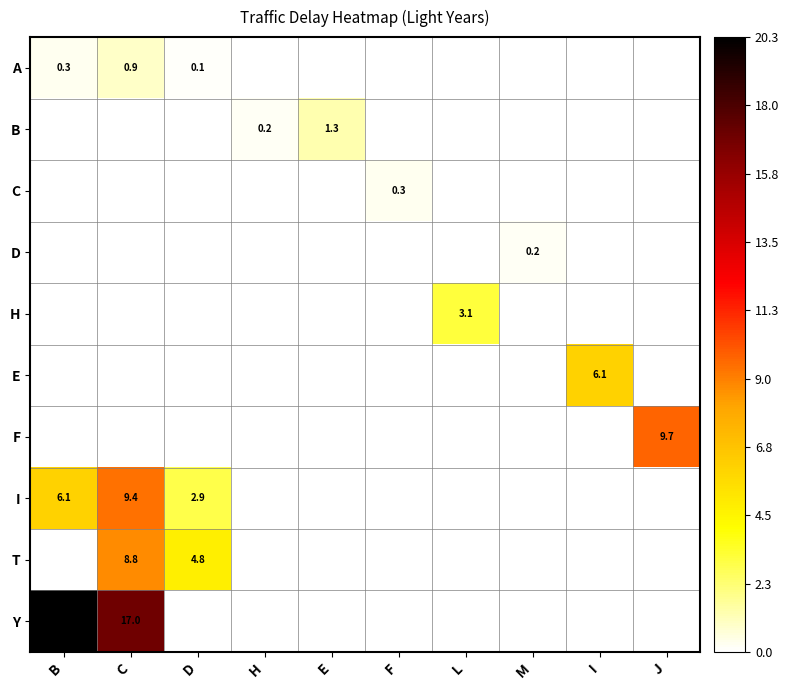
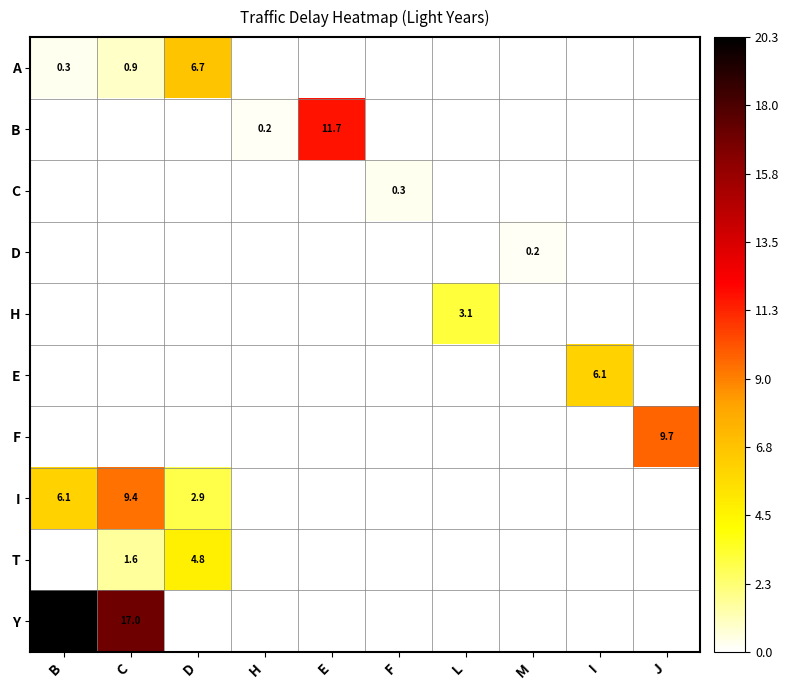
A, D: 0.1 -> 6.7
B, E: 1.3 -> 11.7
T, C: 8.8 -> 1.6
